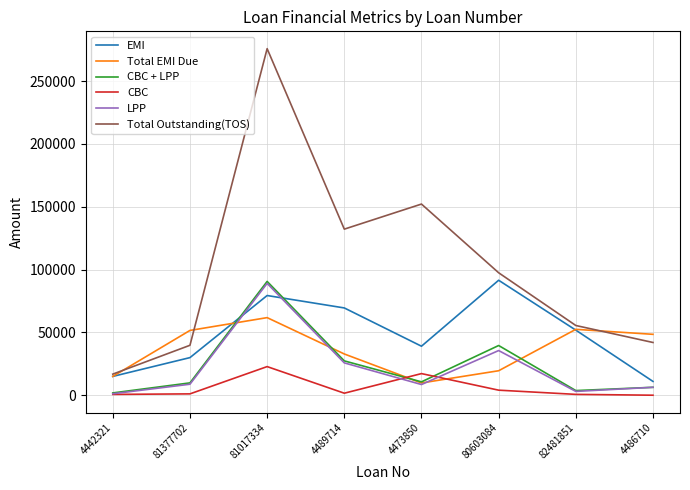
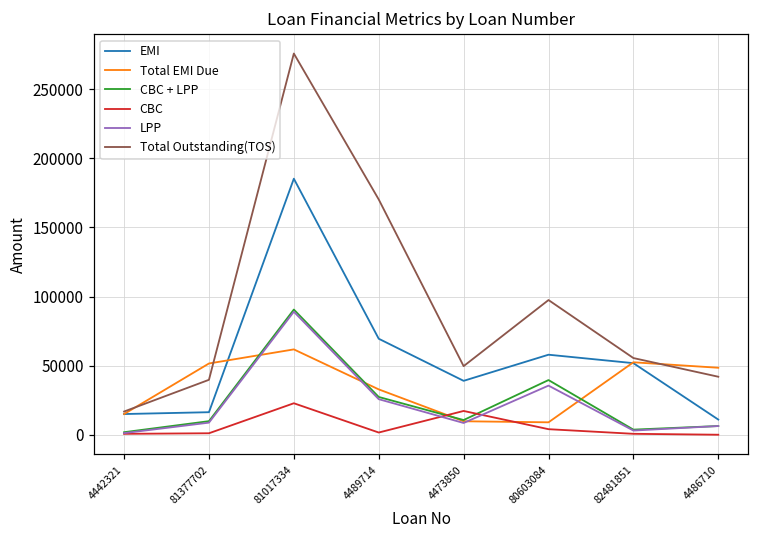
EMI, 81377702: 30000 -> 16000
EMI, 81017334: 79000 -> 185000
Total Outstanding(TOS), 4489714: 132000 -> 170000
Total Outstanding(TOS), 4473850: 152000 -> 50000
EMI, 80603084: 91000 -> 58000
Total EMI Due, 80603084: 19000 -> 9000
